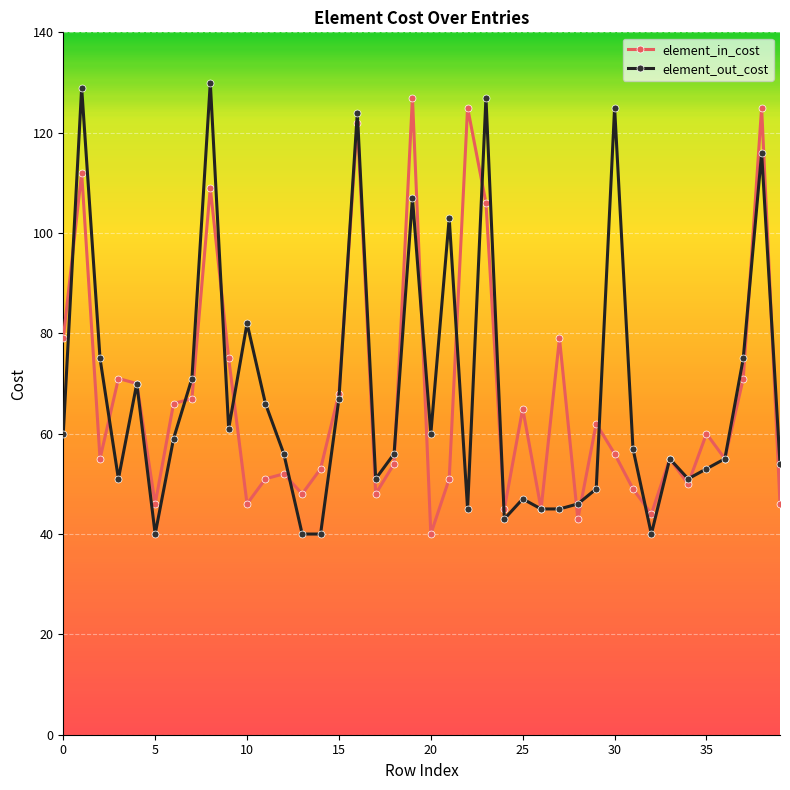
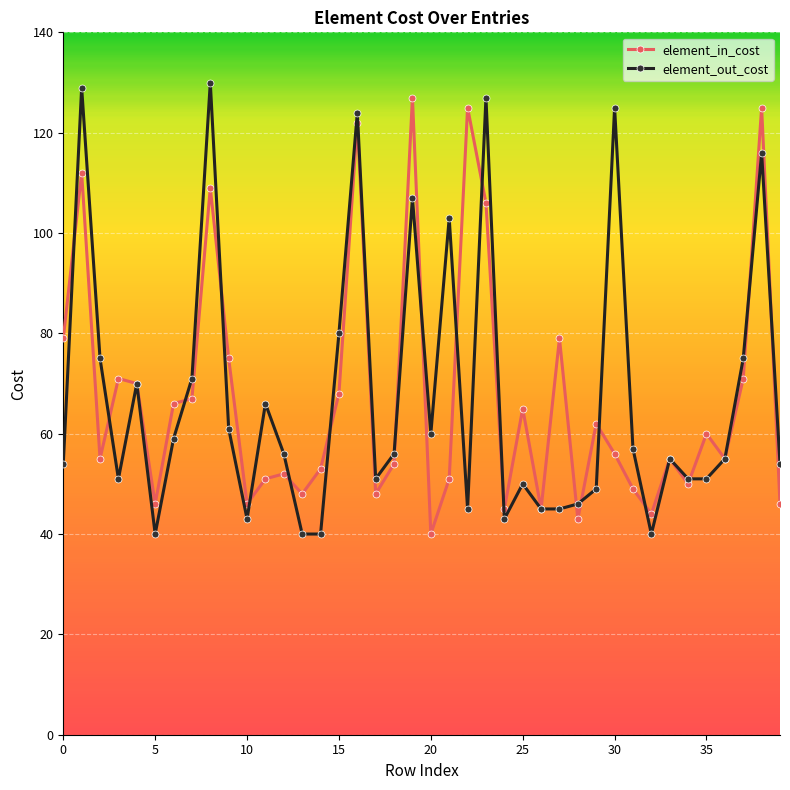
element_out_cost, 0: 60 -> 54
element_out_cost, 10: 82 -> 43
element_out_cost, 15: 67 -> 80
element_out_cost, 25: 47 -> 50
element_out_cost, 35: 53 -> 51
